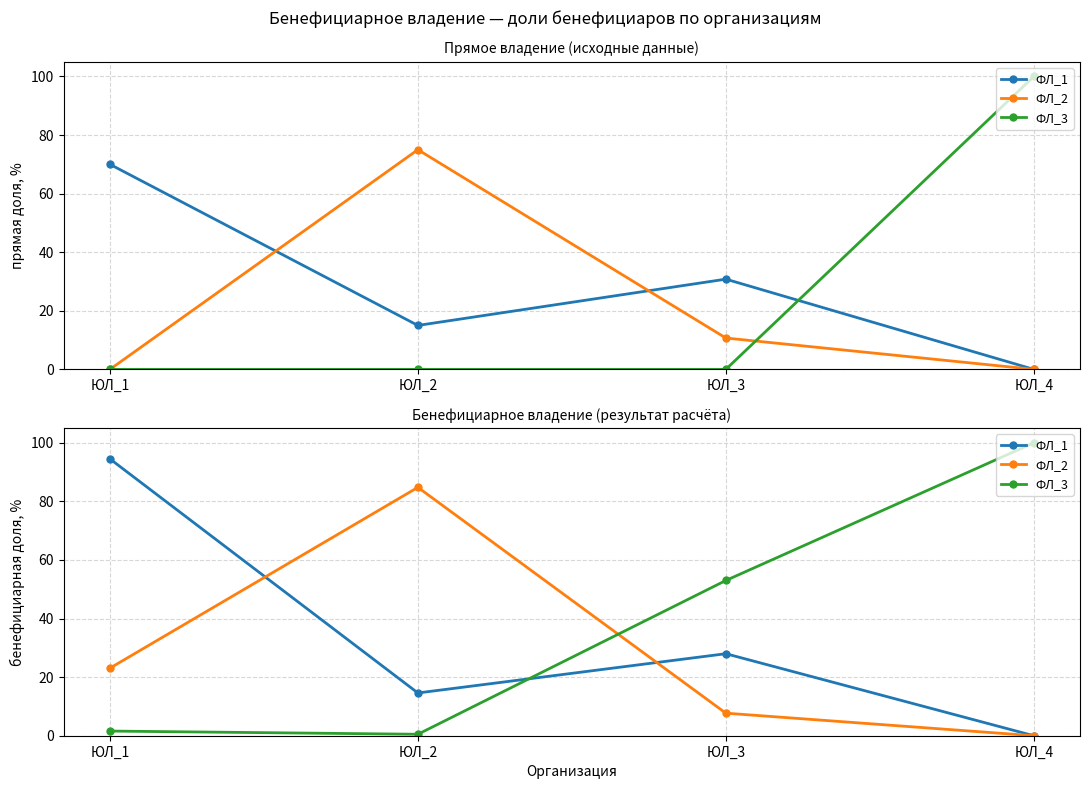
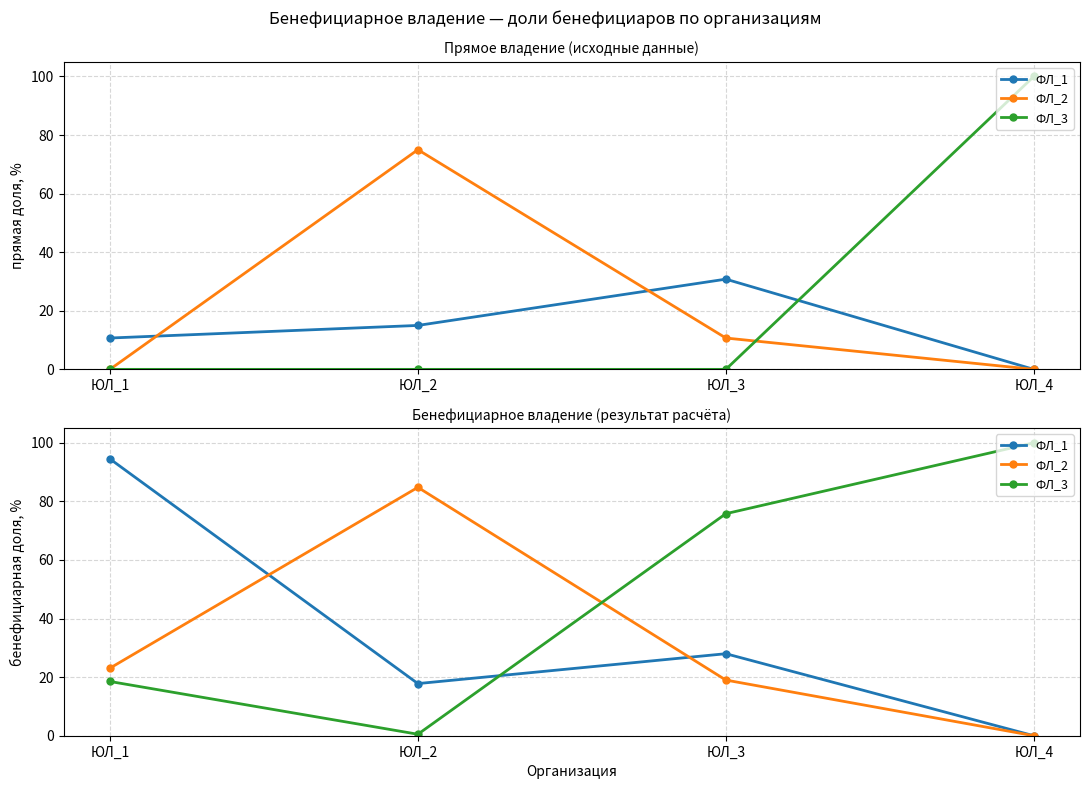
Прямое владение (исходные данные), ФЛ_1, ЮЛ_1: 70 -> 11
Бенефициарное владение (результат расчёта), ФЛ_3, ЮЛ_1: 2 -> 19
Бенефициарное владение (результат расчёта), ФЛ_1, ЮЛ_2: 15 -> 18
Бенефициарное владение (результат расчёта), ФЛ_2, ЮЛ_3: 8 -> 19
Бенефициарное владение (результат расчёта), ФЛ_3, ЮЛ_3: 53 -> 76
